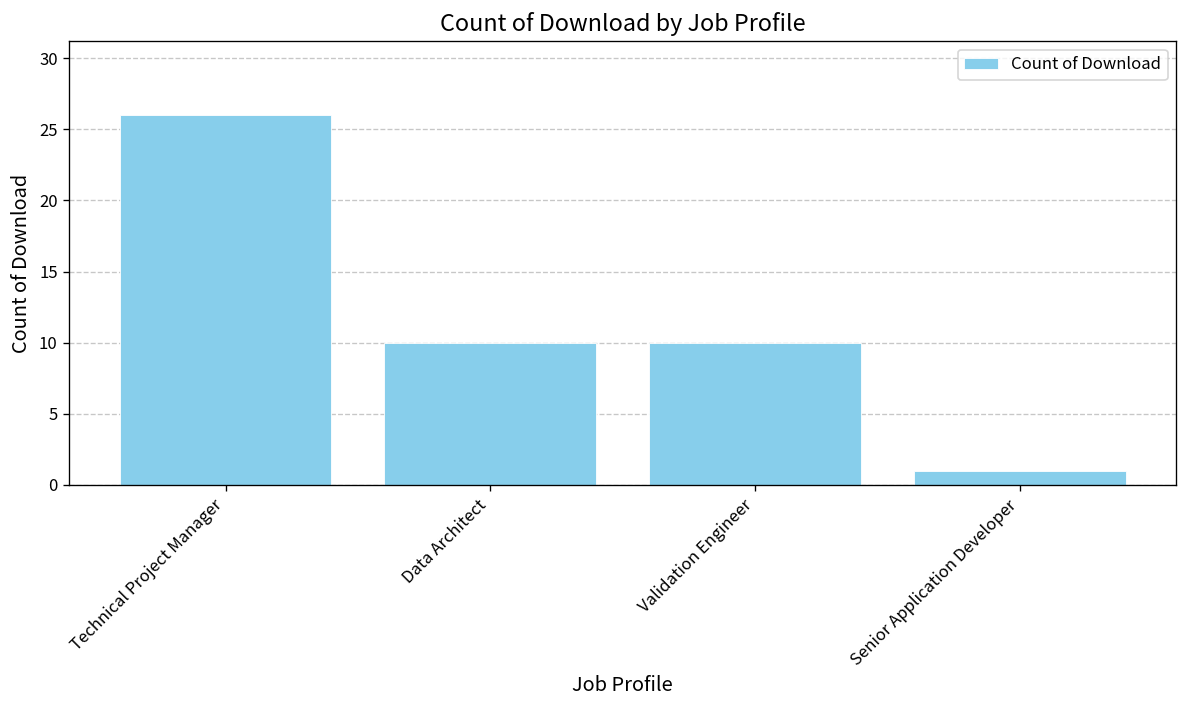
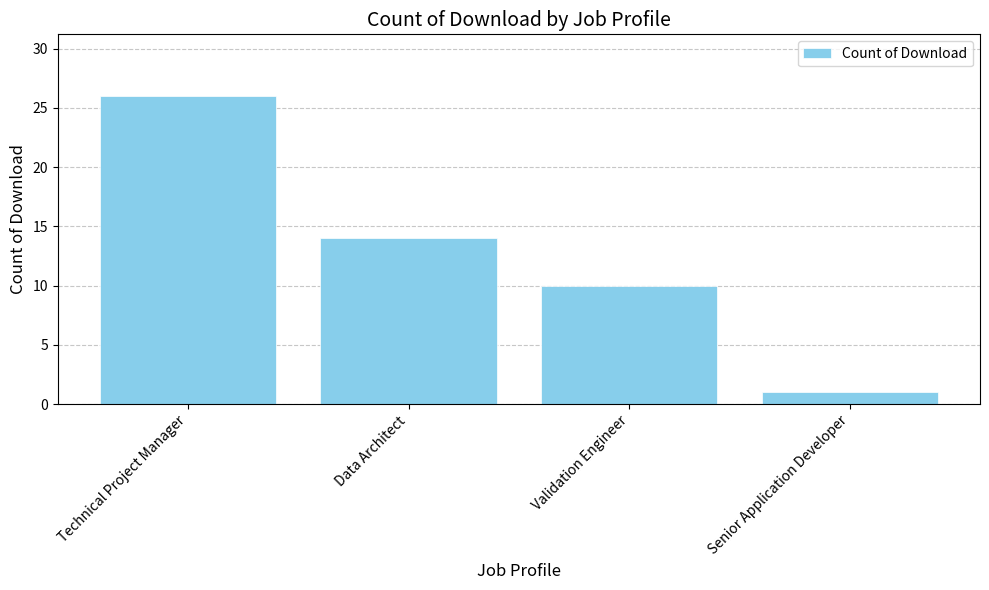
Data Architect: 10 -> 14
